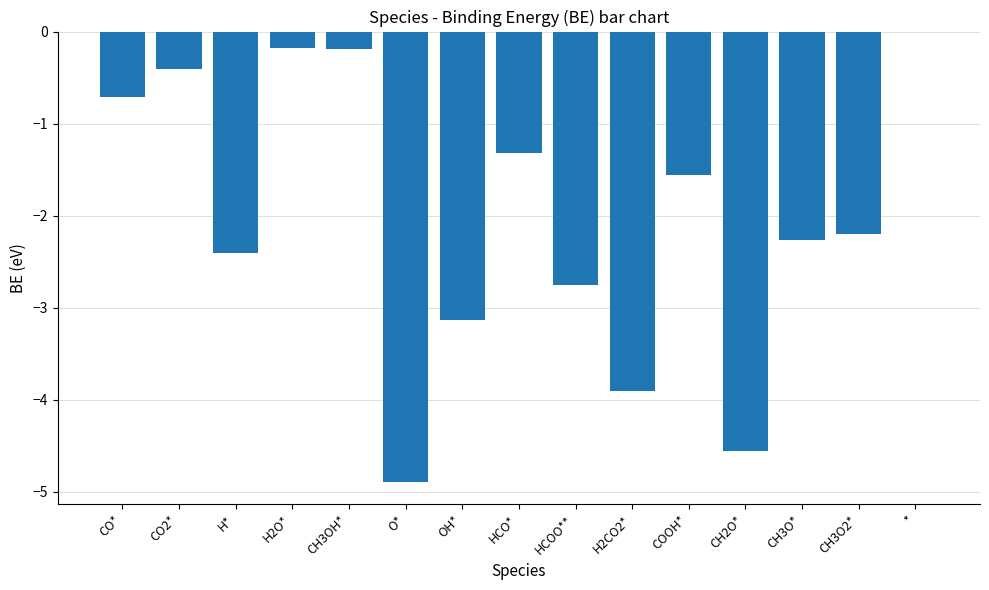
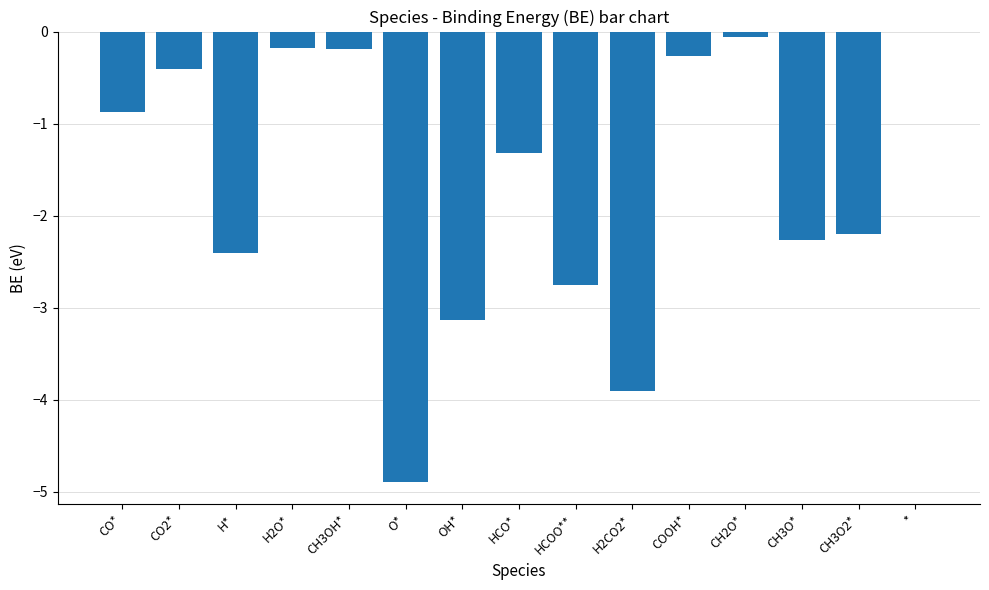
CO*: -0.7 -> -0.9
COOH*: -1.6 -> -0.3
CH2O*: -4.6 -> -0.1
